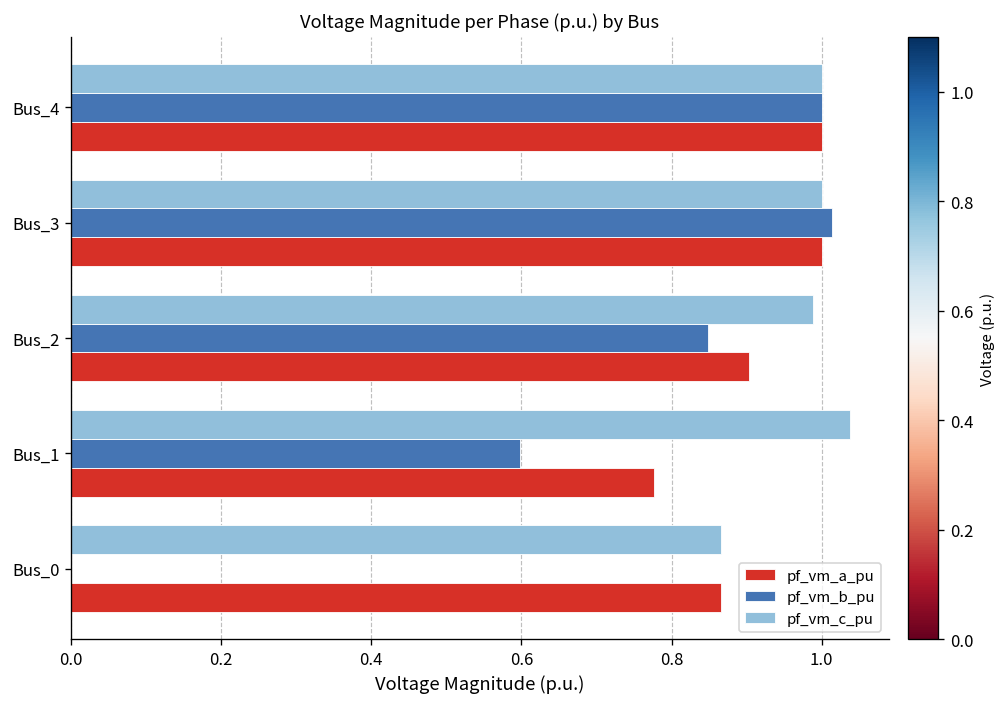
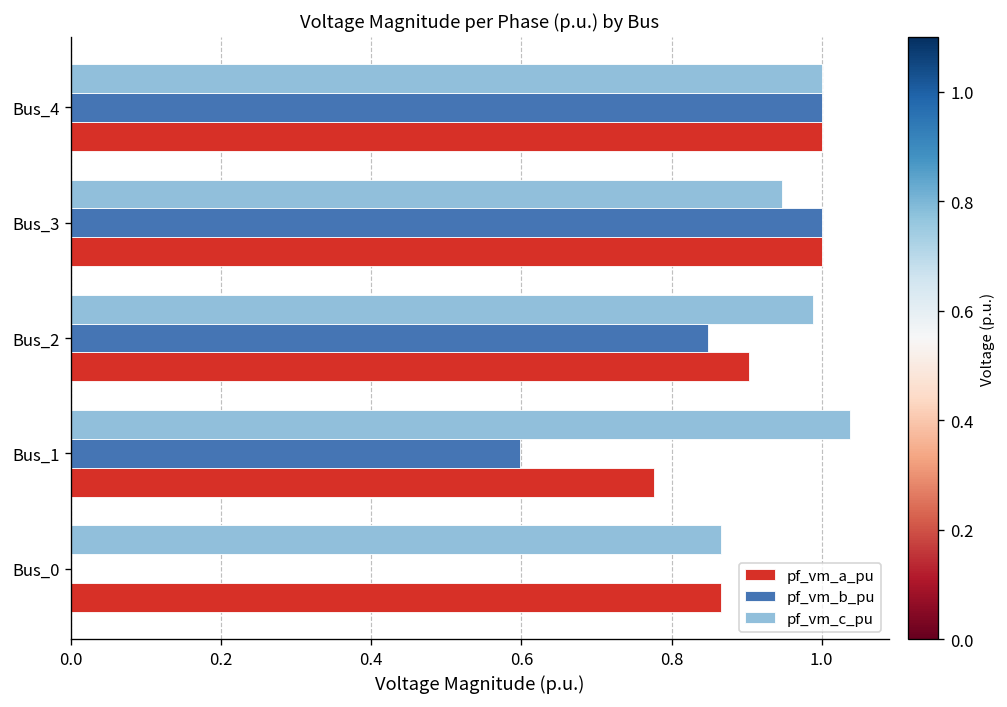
pf_vm_c_pu, Bus_3: 1.00 -> 0.95
pf_vm_b_pu, Bus_3: 1.01 -> 1.00
